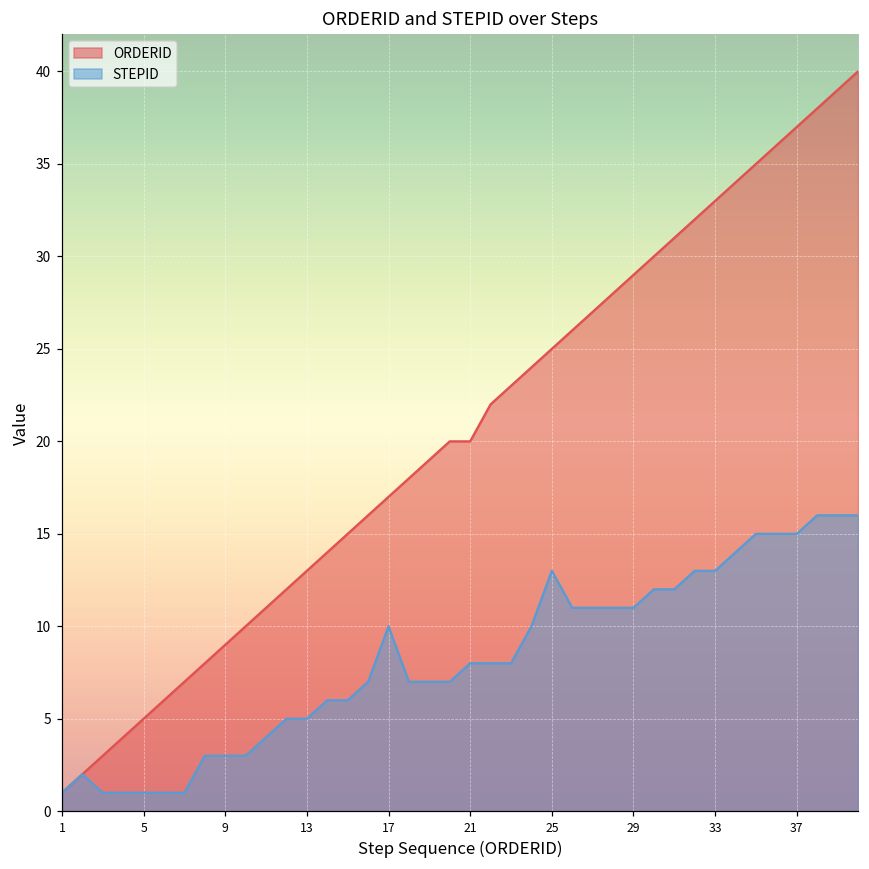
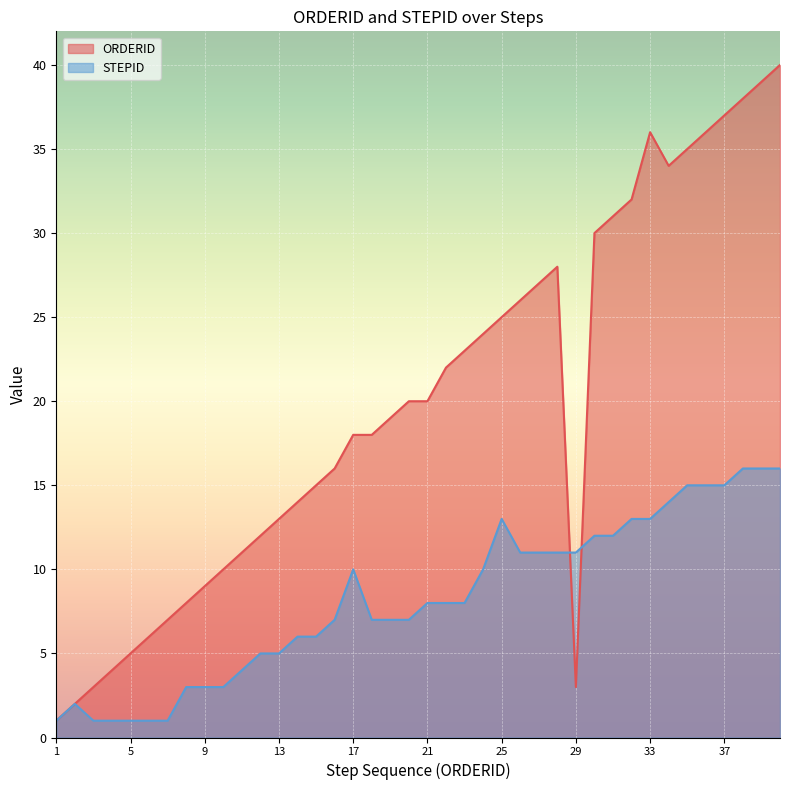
ORDERID, 17: 17 -> 18
ORDERID, 29: 29 -> 3
ORDERID, 33: 33 -> 36
